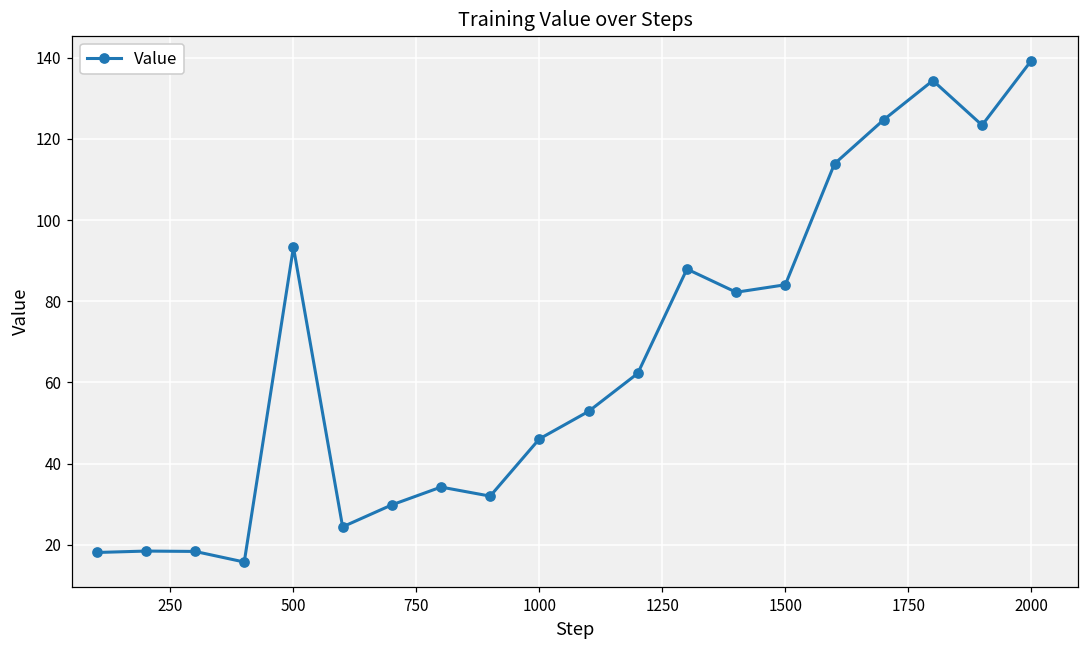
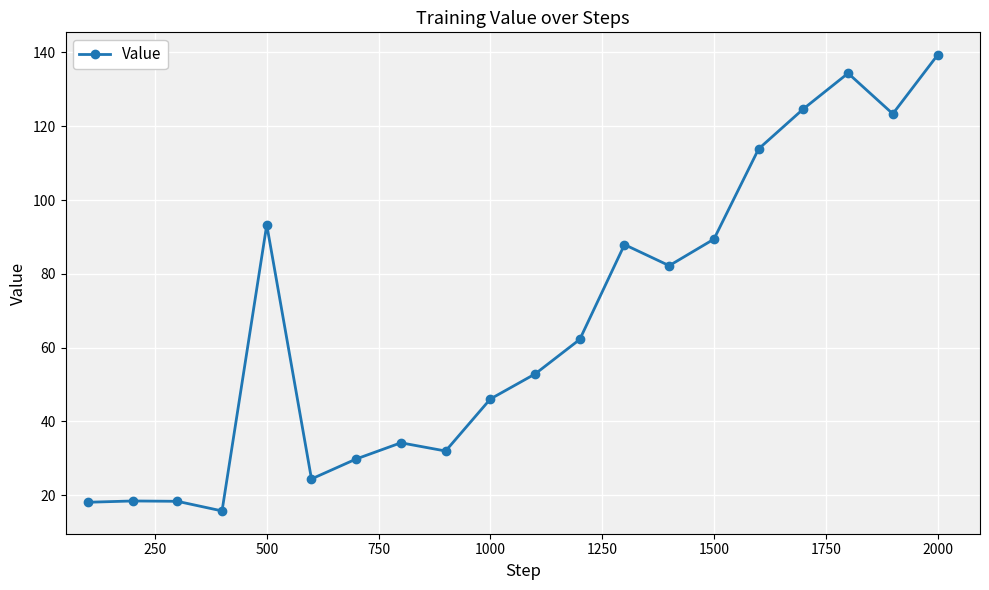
1500: 84 -> 89
